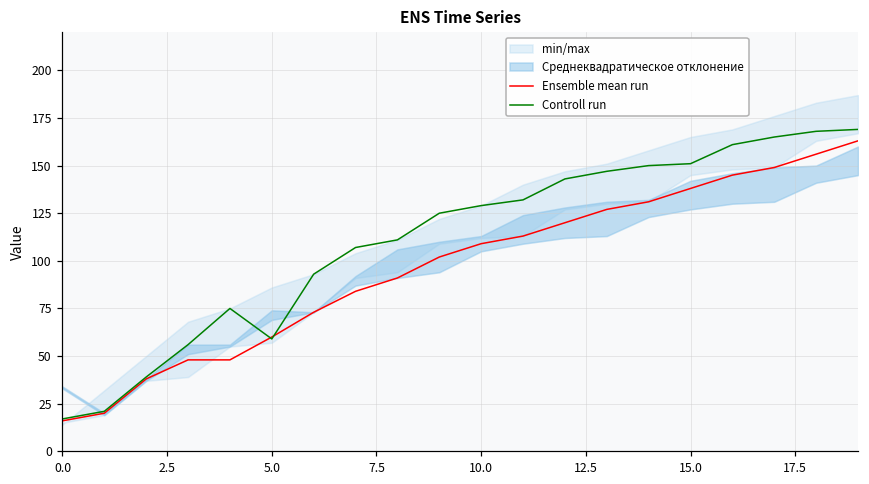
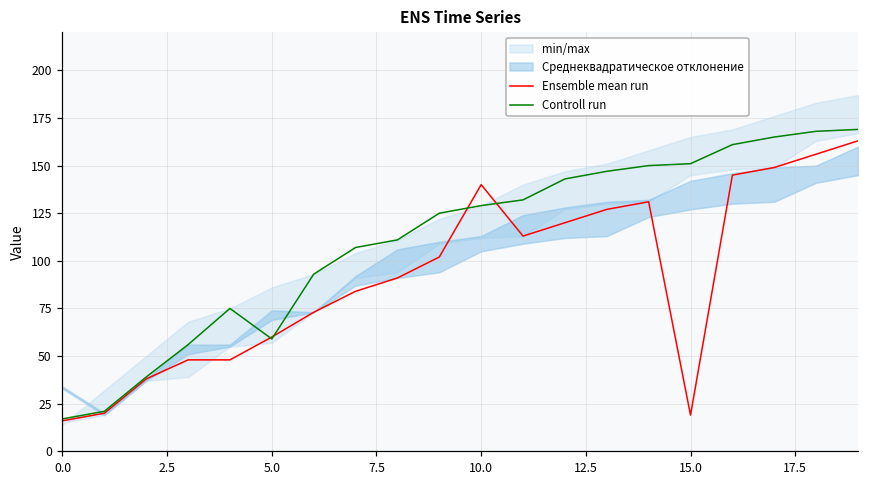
Ensemble mean run, 10.0: 109 -> 140
Ensemble mean run, 15.0: 138 -> 19
